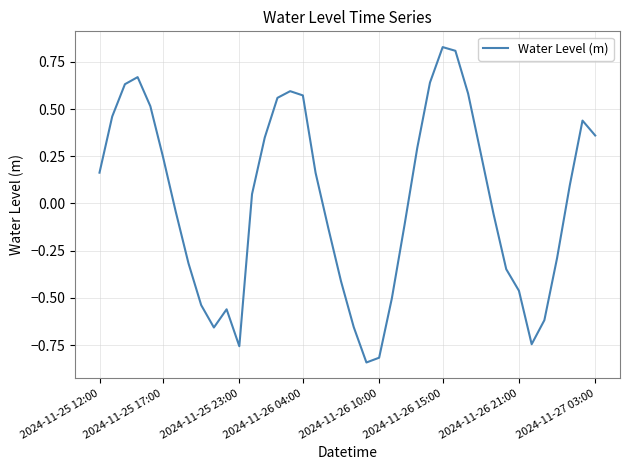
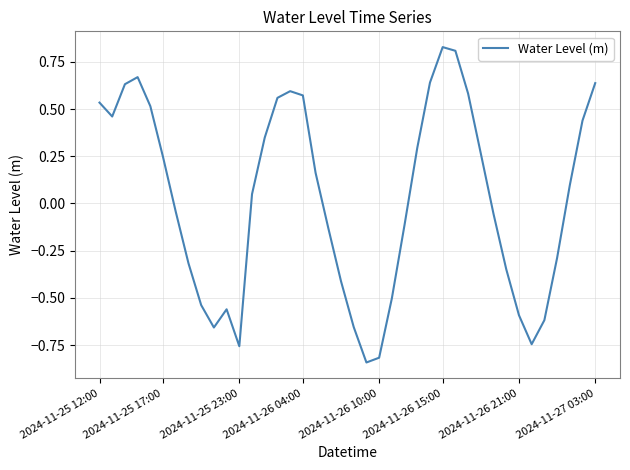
2024-11-25 12:00: 0.16 -> 0.53
2024-11-26 21:00: -0.46 -> -0.59
2024-11-27 03:00: 0.36 -> 0.64
